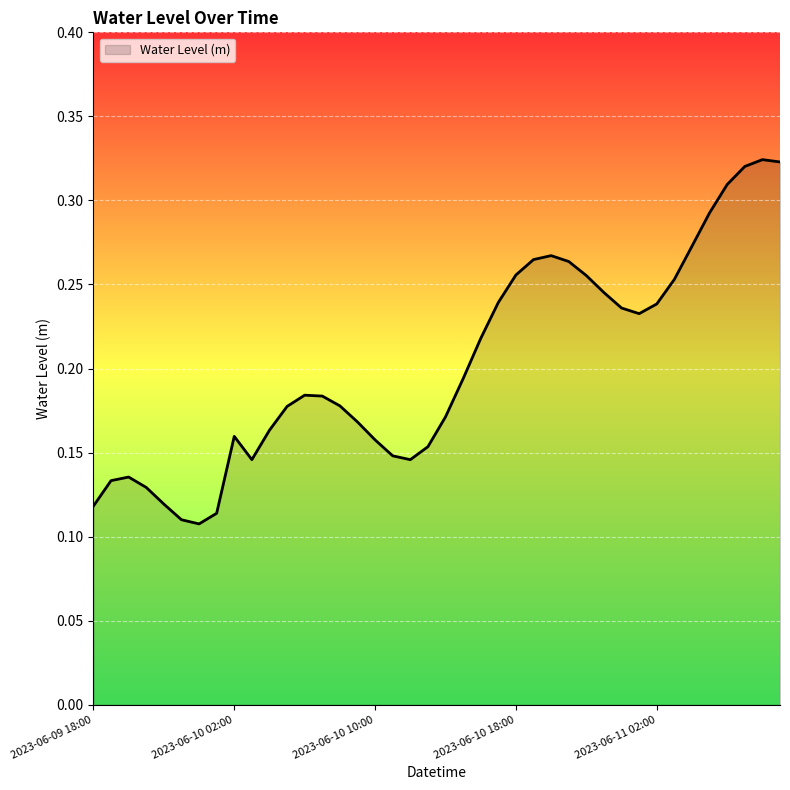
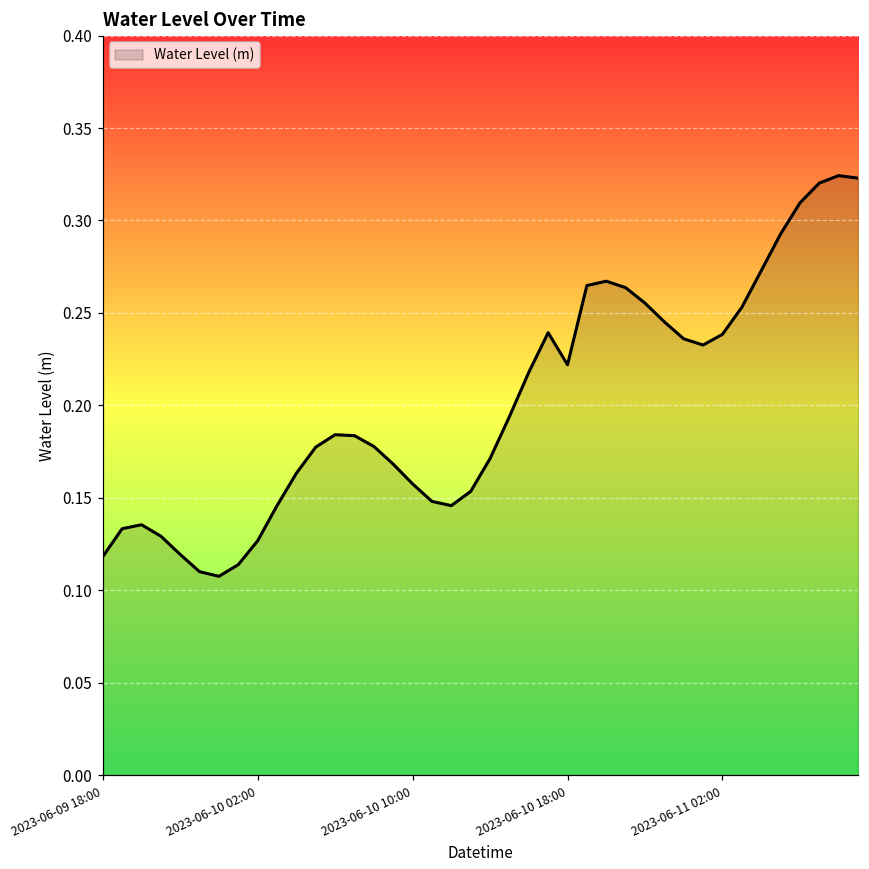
2023-06-10 02:00: 0.160 -> 0.127
2023-06-10 18:00: 0.256 -> 0.222
